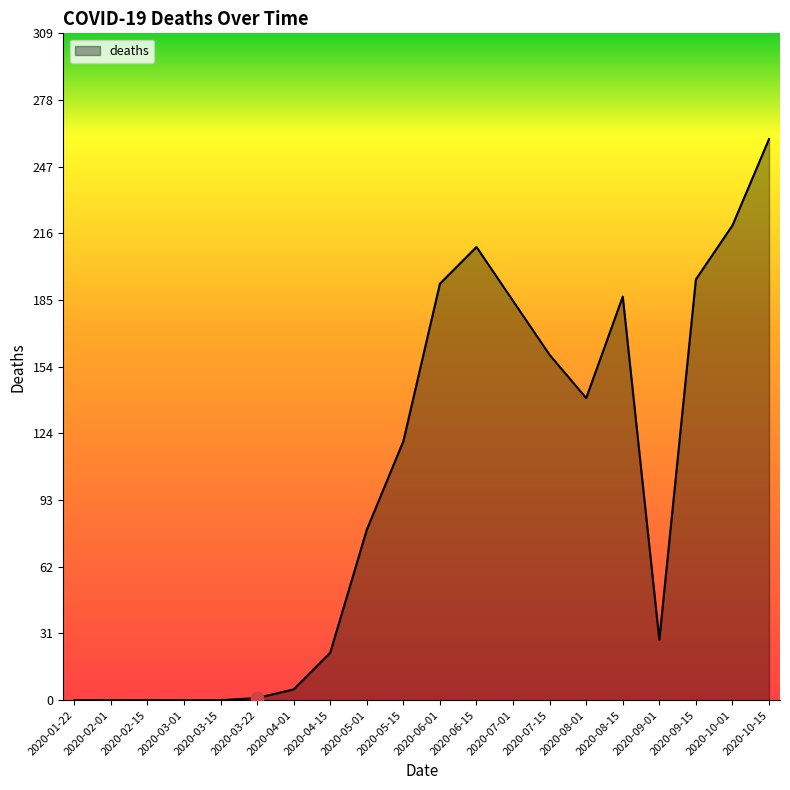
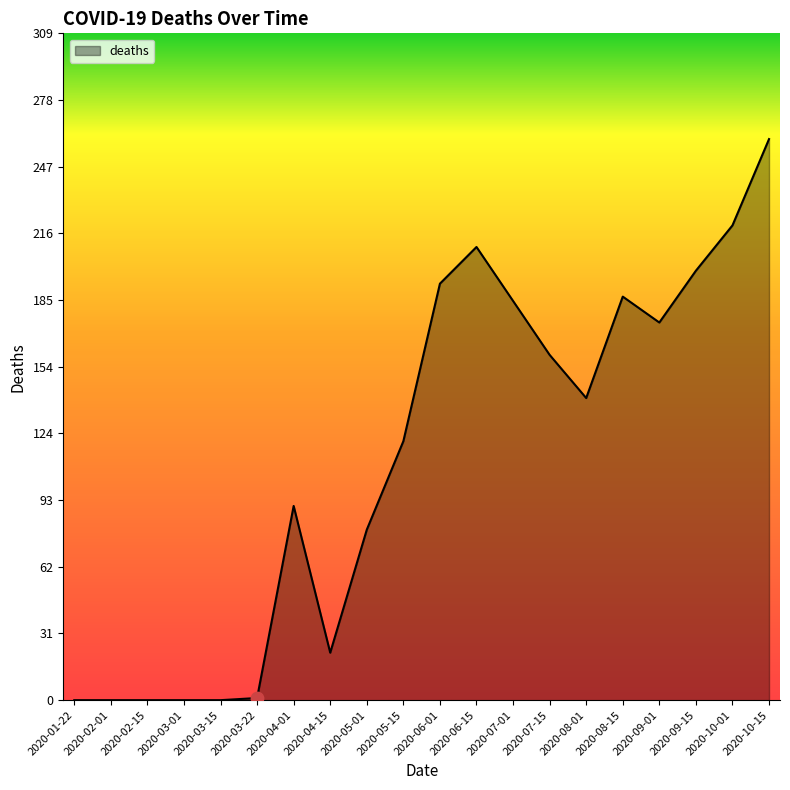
deaths, 2020-04-01: 5 -> 90
deaths, 2020-09-01: 28 -> 175
deaths, 2020-09-15: 195 -> 199
